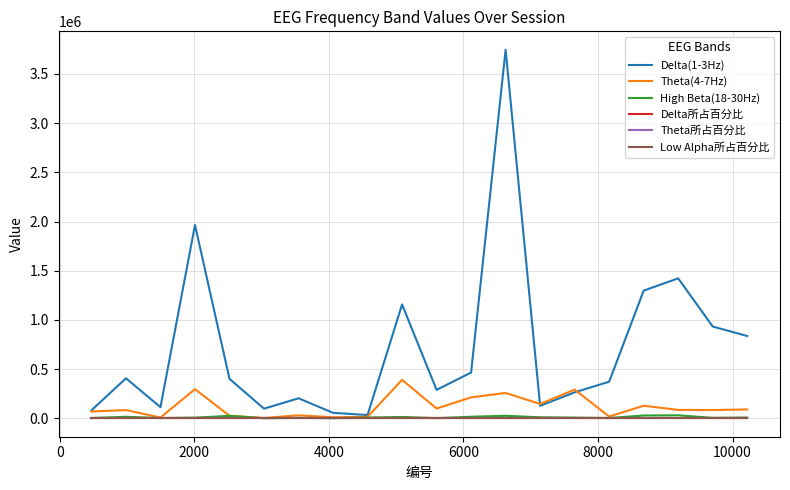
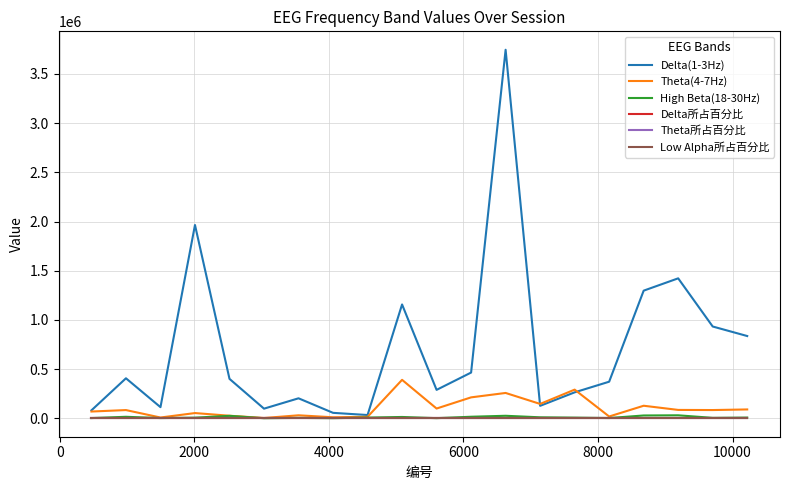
Theta(4-7Hz), 2000: 300000 -> 100000
